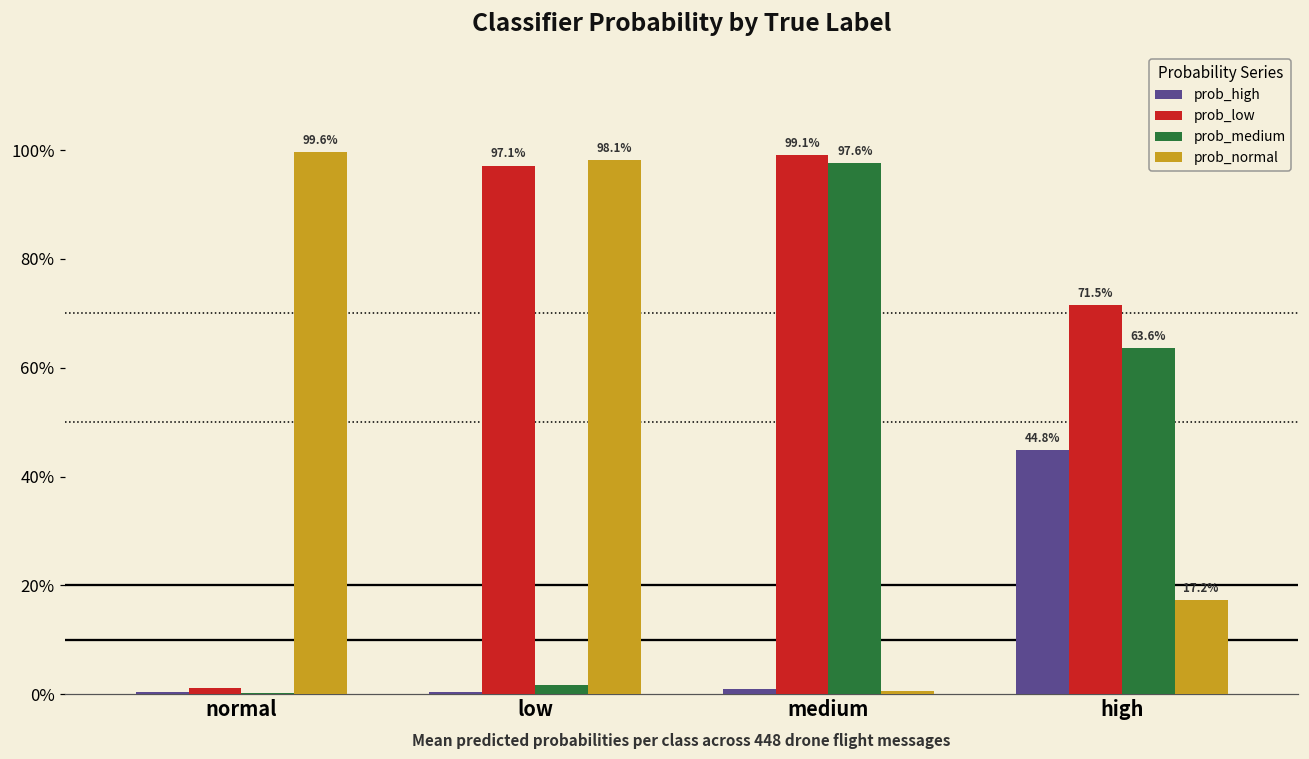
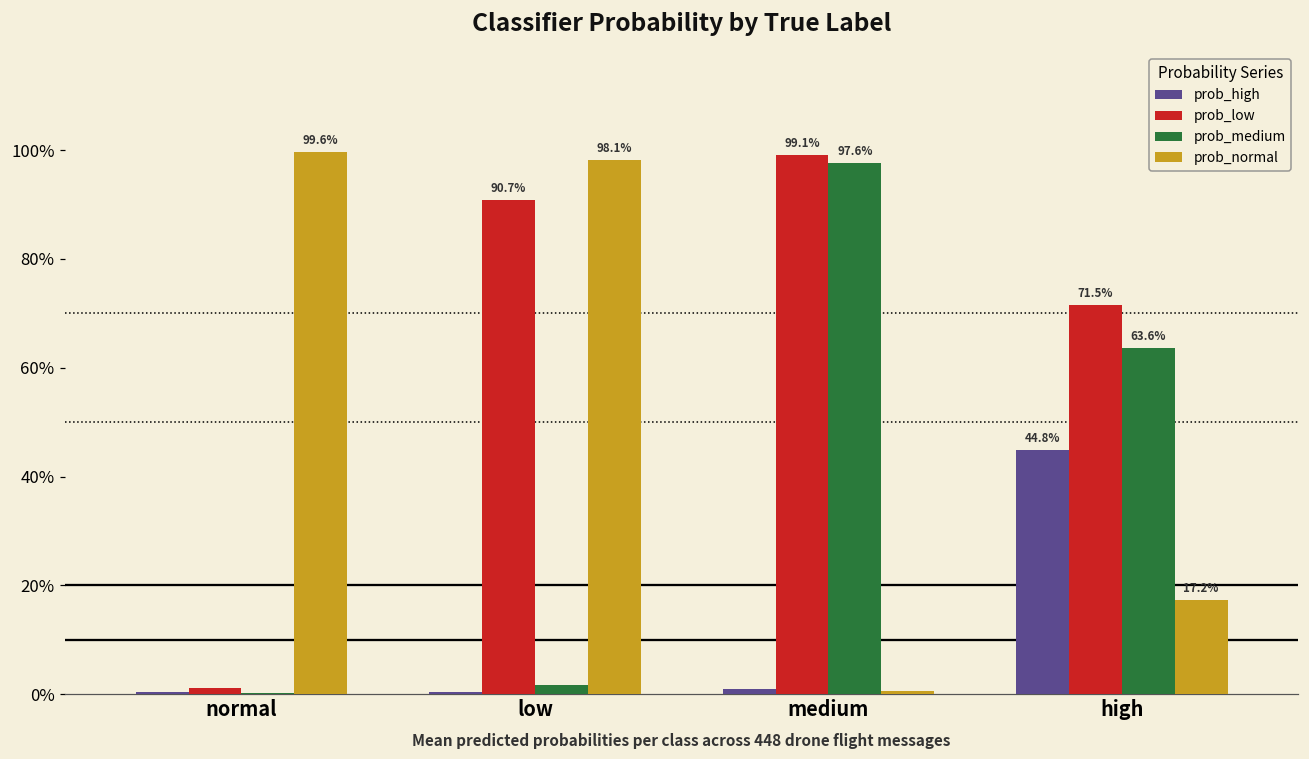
prob_low, low: 97.1% -> 90.7%
